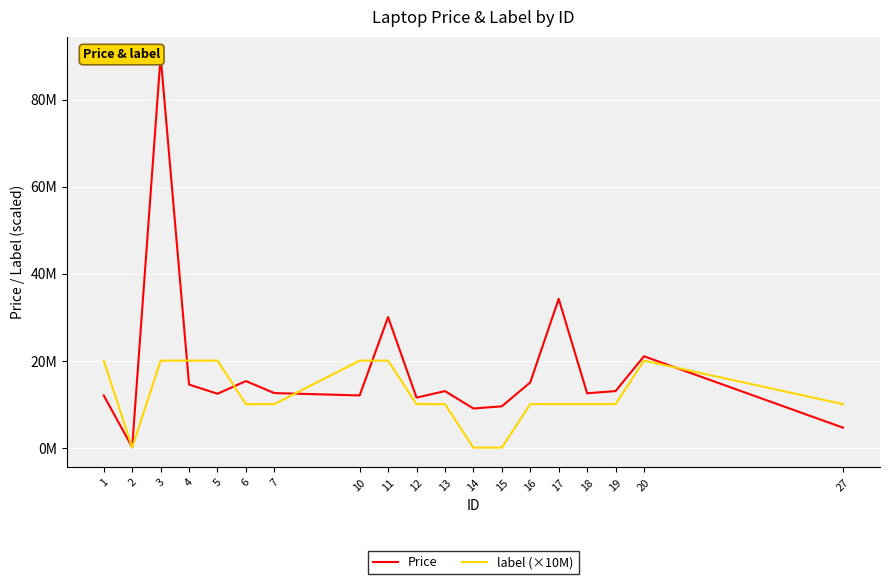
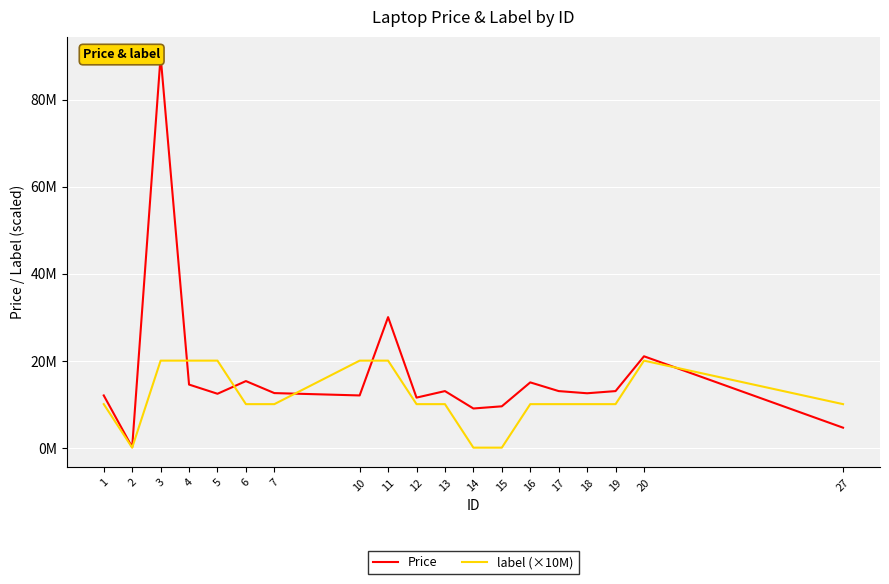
label (×10M), 1: 20000000 -> 10000000
Price, 17: 34000000 -> 13000000
